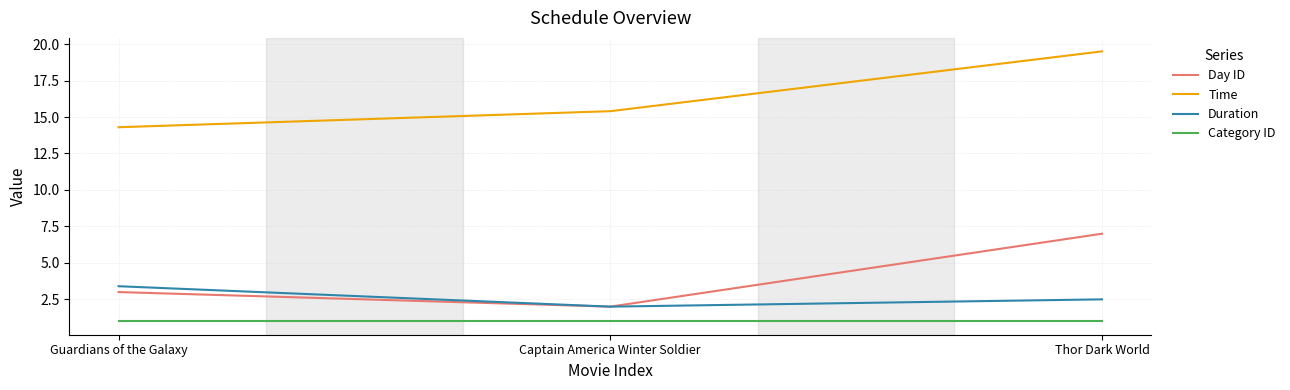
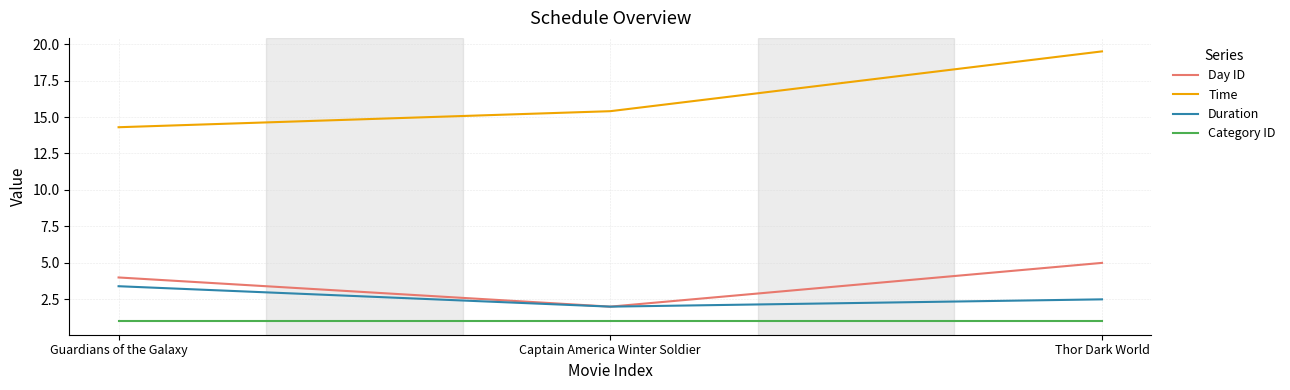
Day ID, Guardians of the Galaxy: 3 -> 4
Day ID, Thor Dark World: 7 -> 5
